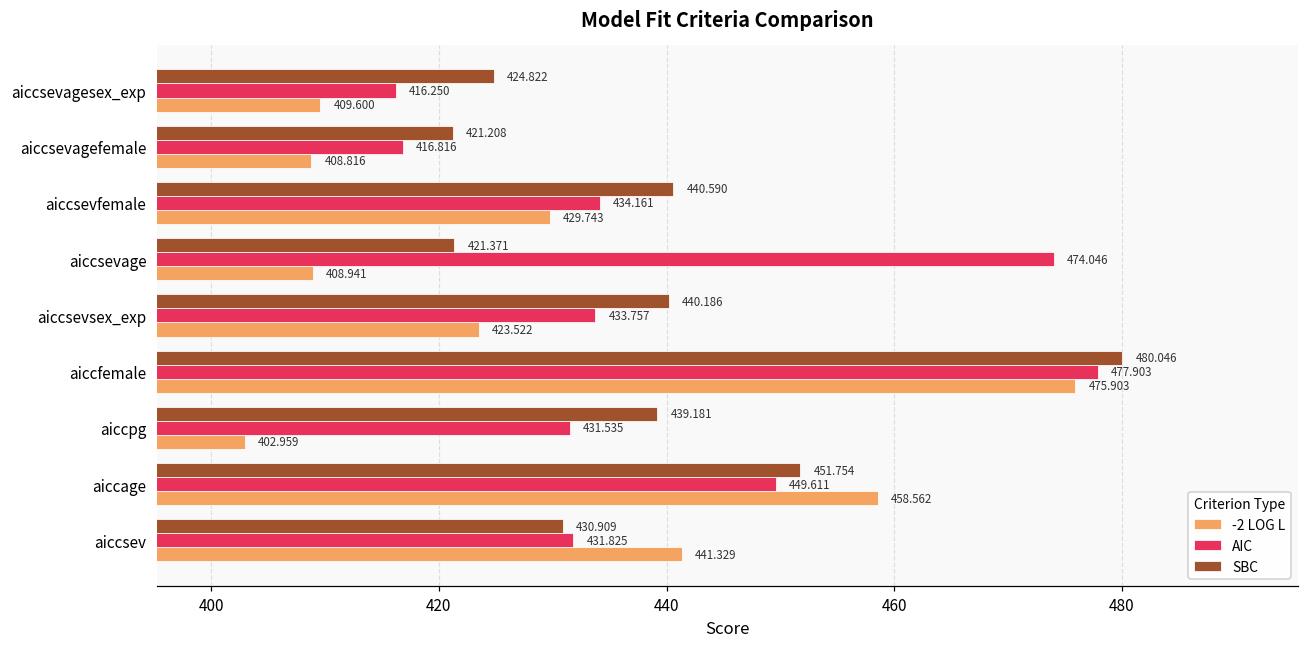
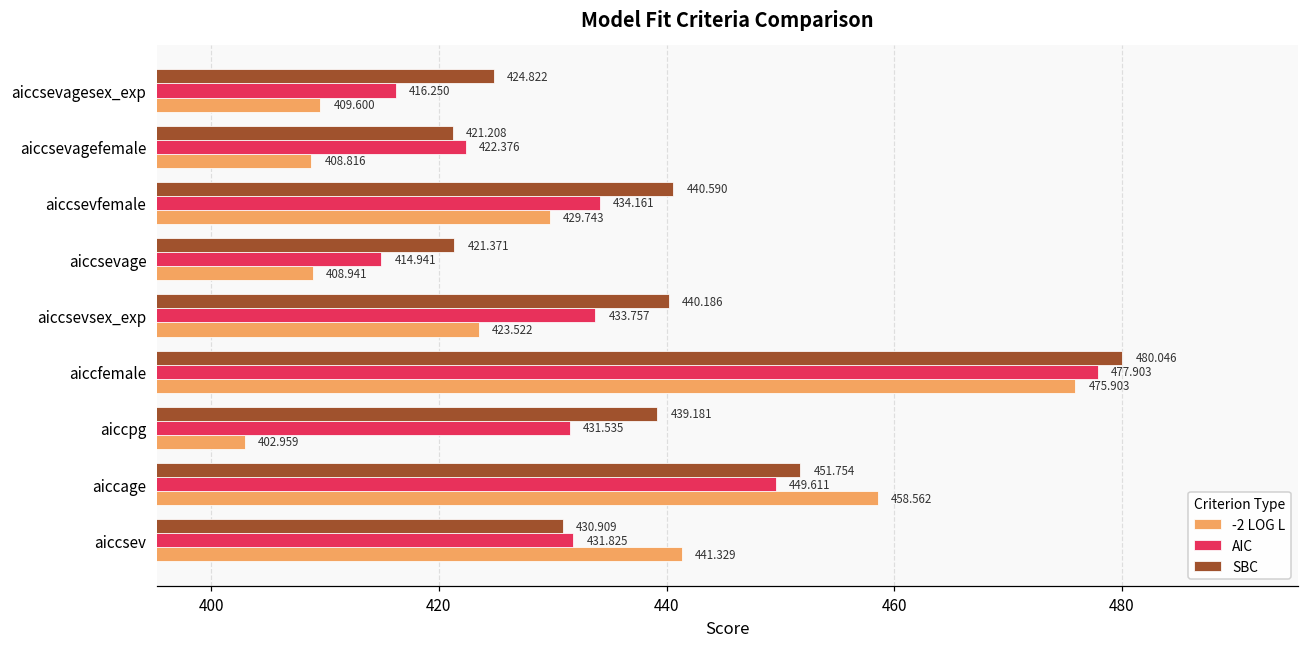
AIC, aiccsevagefemale: 416.816 -> 422.376
AIC, aiccsevage: 474.046 -> 414.941
